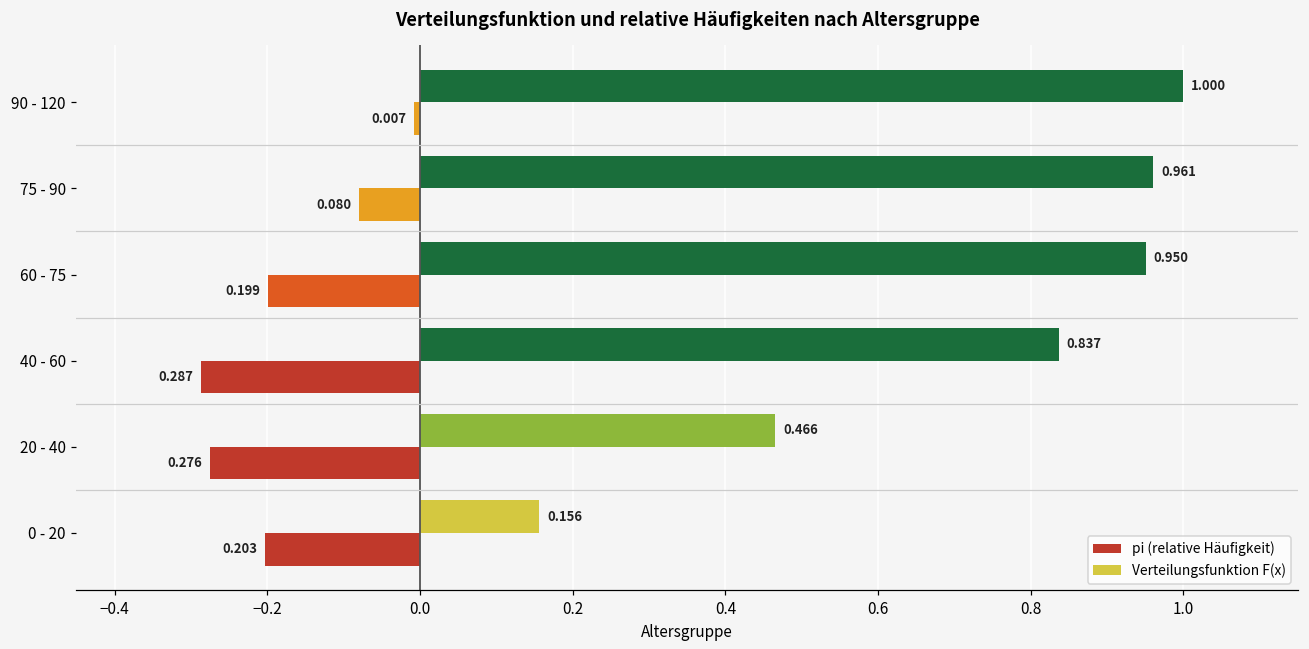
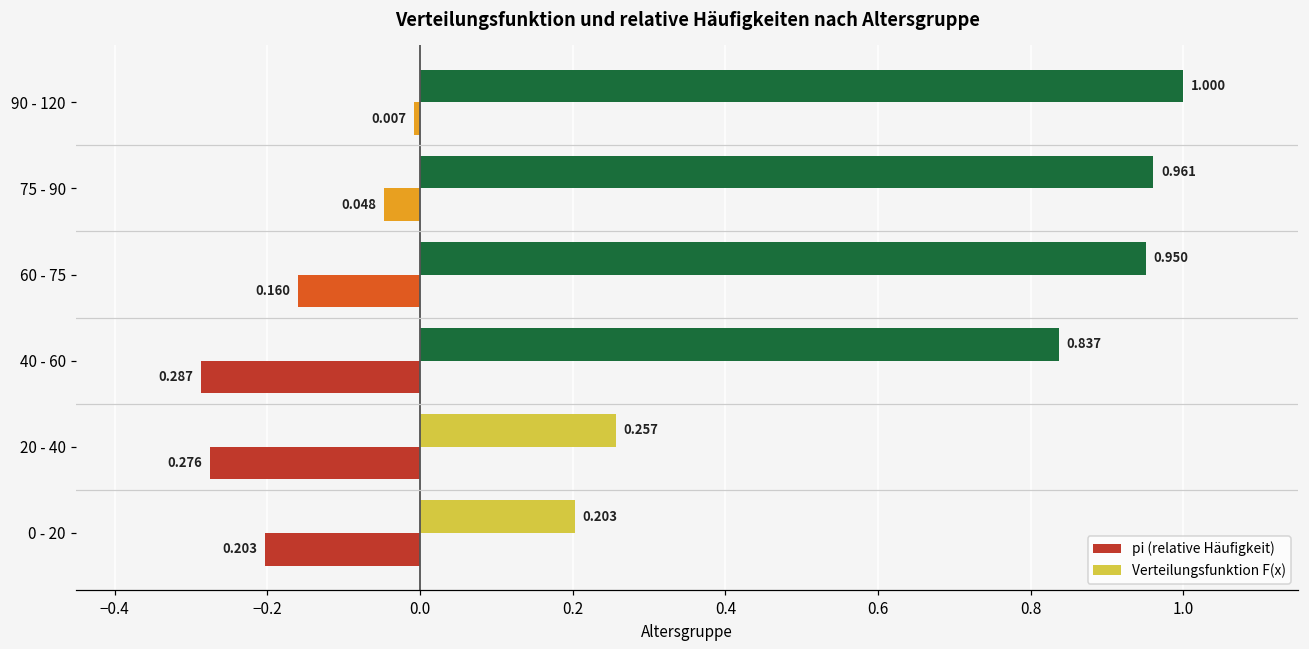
pi (relative Häufigkeit), 75 - 90: 0.080 -> 0.048
pi (relative Häufigkeit), 60 - 75: 0.199 -> 0.160
Verteilungsfunktion F(x), 20 - 40: 0.466 -> 0.257
Verteilungsfunktion F(x), 0 - 20: 0.156 -> 0.203
